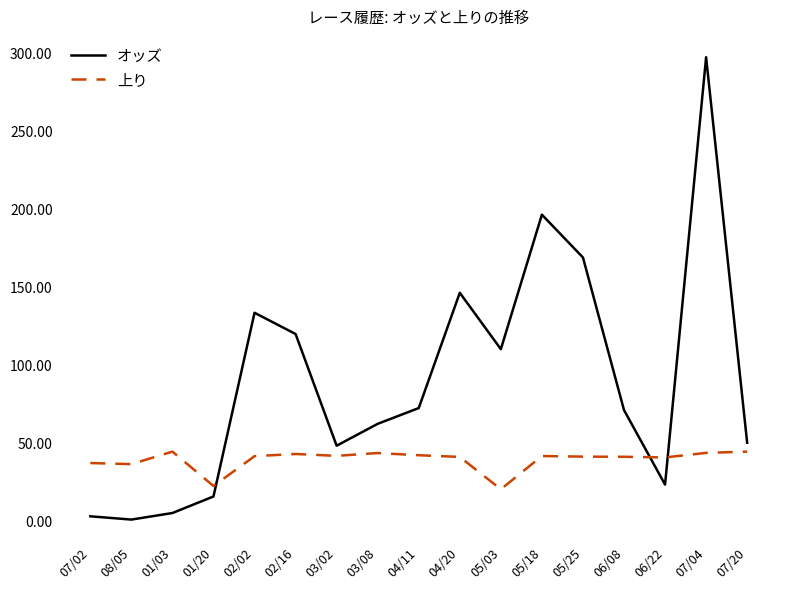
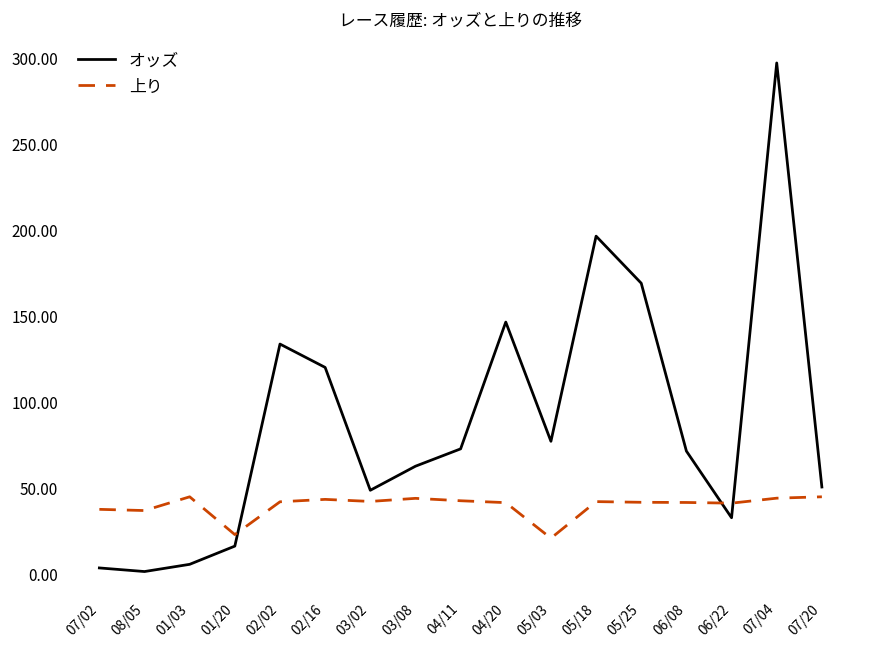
オッズ, 05/03: 111 -> 77
オッズ, 06/22: 24 -> 33
